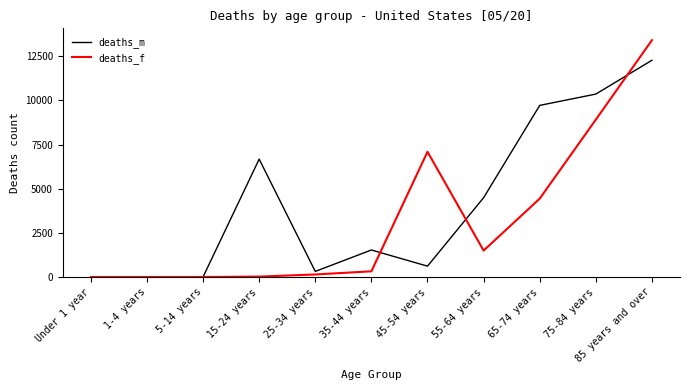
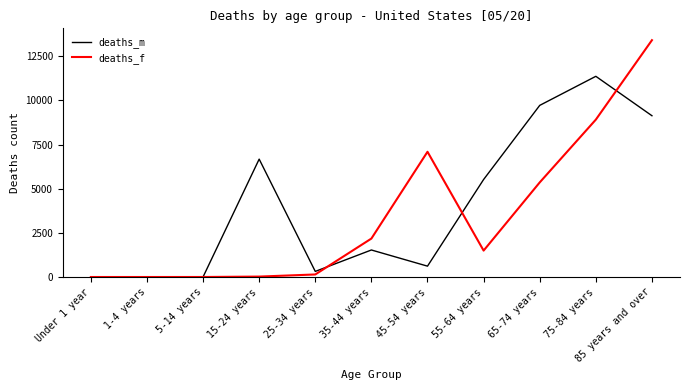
deaths_f, 35-44 years: 300 -> 2200
deaths_m, 55-64 years: 4500 -> 5500
deaths_f, 65-74 years: 4400 -> 5400
deaths_m, 75-84 years: 10400 -> 11400
deaths_m, 85 years and over: 12300 -> 9100
